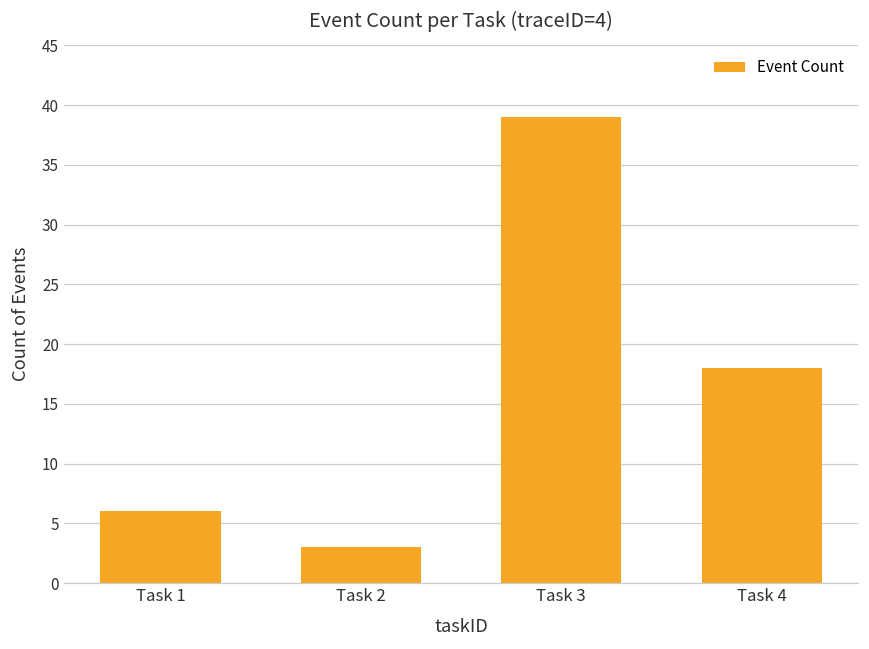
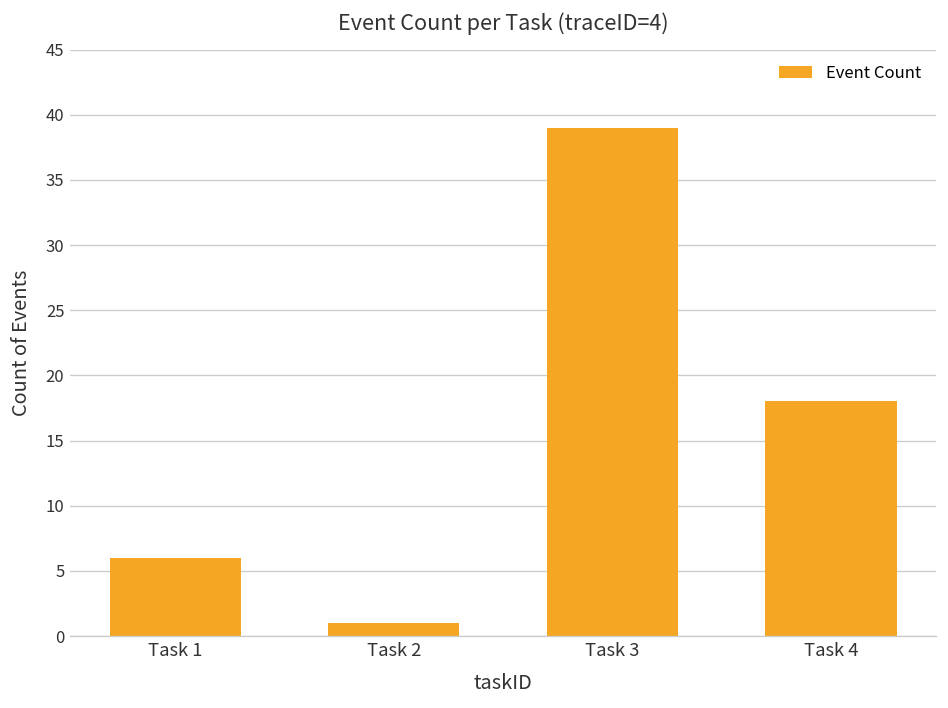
Task 2: 3 -> 1
